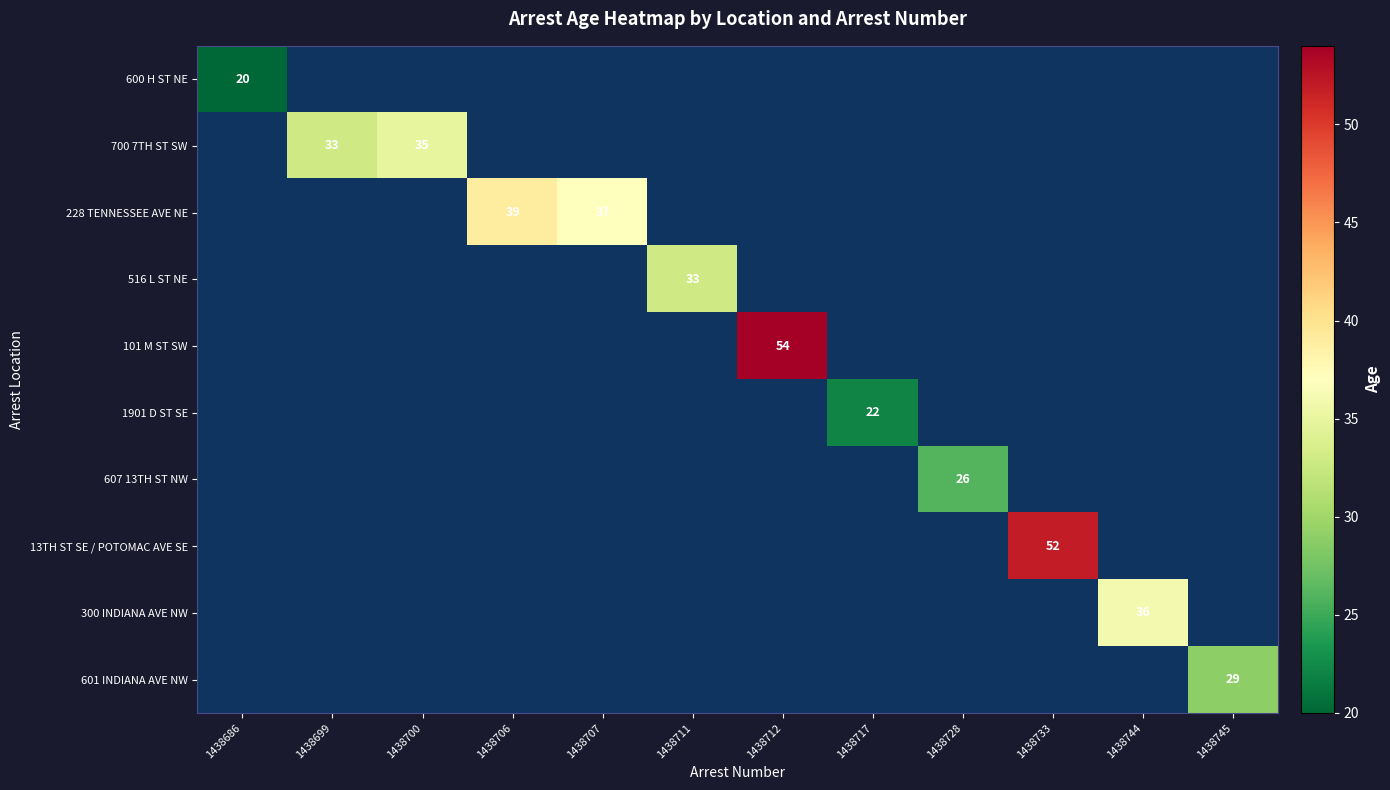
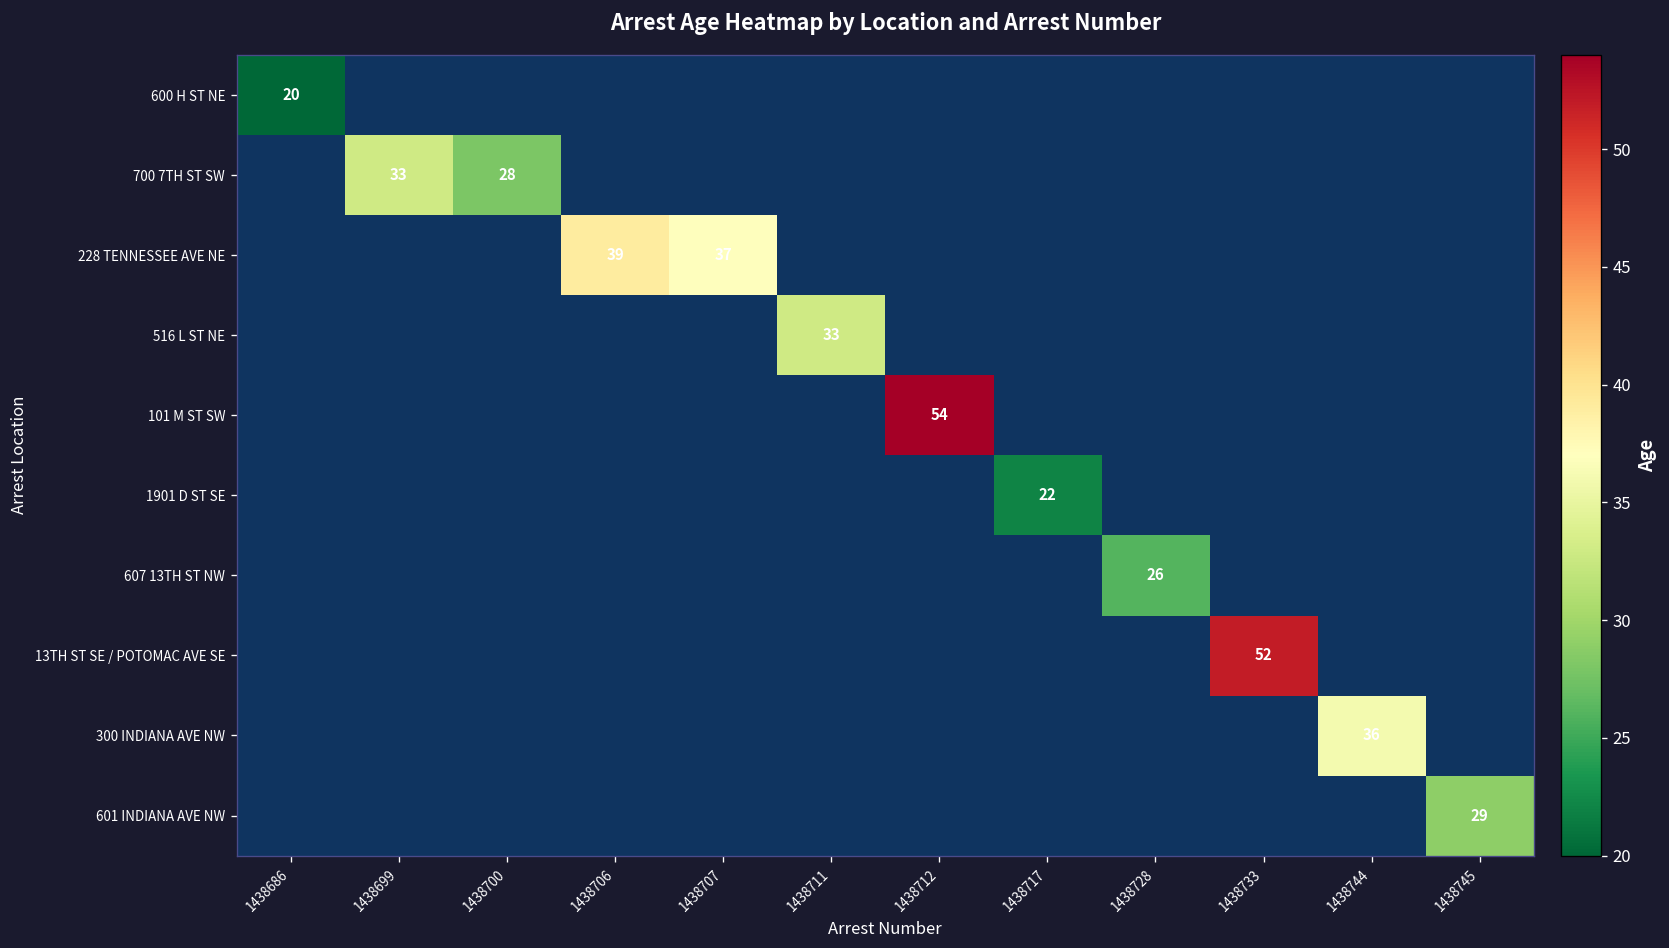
700 7TH ST SW, 1438700: 35 -> 28
